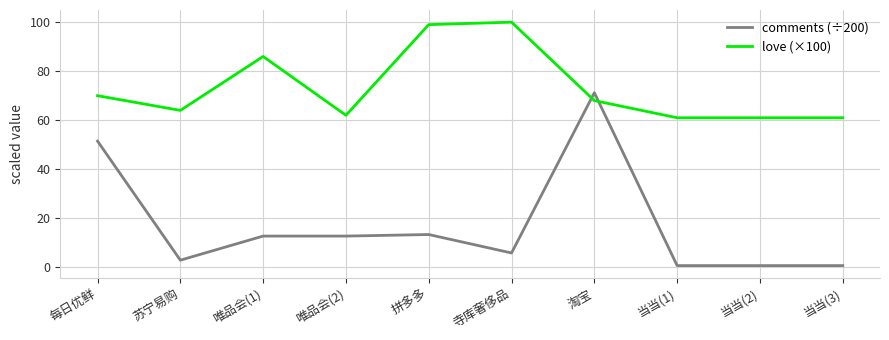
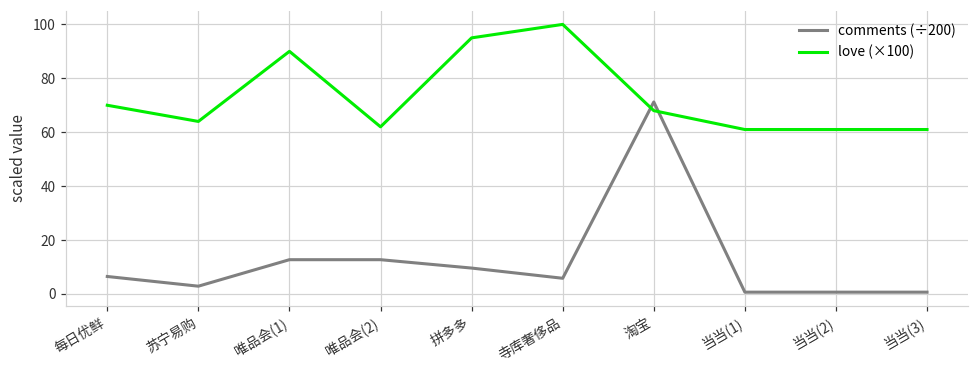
comments (÷200), 每日优鲜: 51 -> 6
love (×100), 唯品会(1): 86 -> 90
comments (÷200), 拼多多: 13 -> 10
love (×100), 拼多多: 99 -> 95
